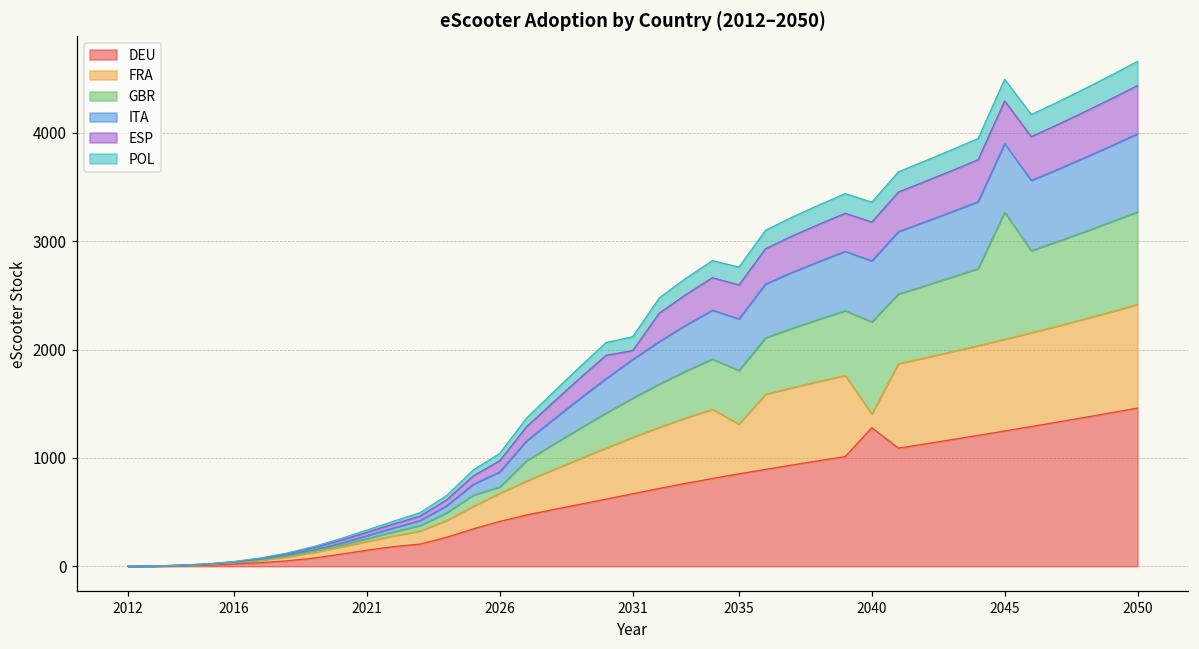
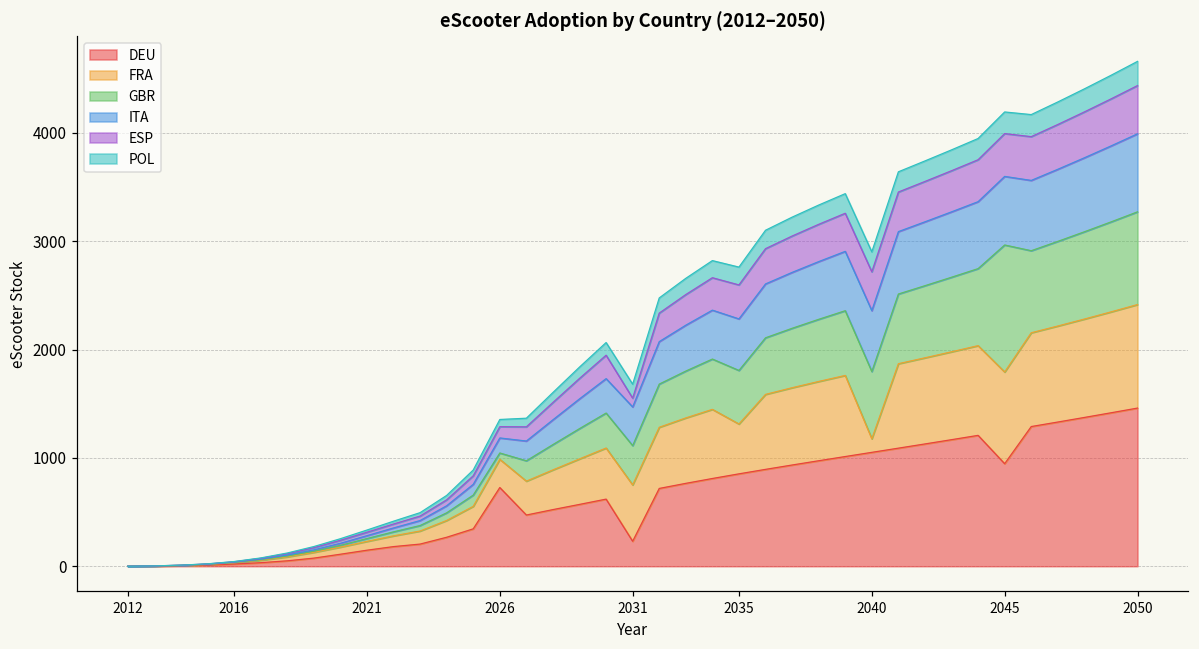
DEU, 2026: 400 -> 700
DEU, 2031: 700 -> 200
DEU, 2040: 1300 -> 1100
GBR, 2040: 900 -> 600
DEU, 2045: 1200 -> 900
